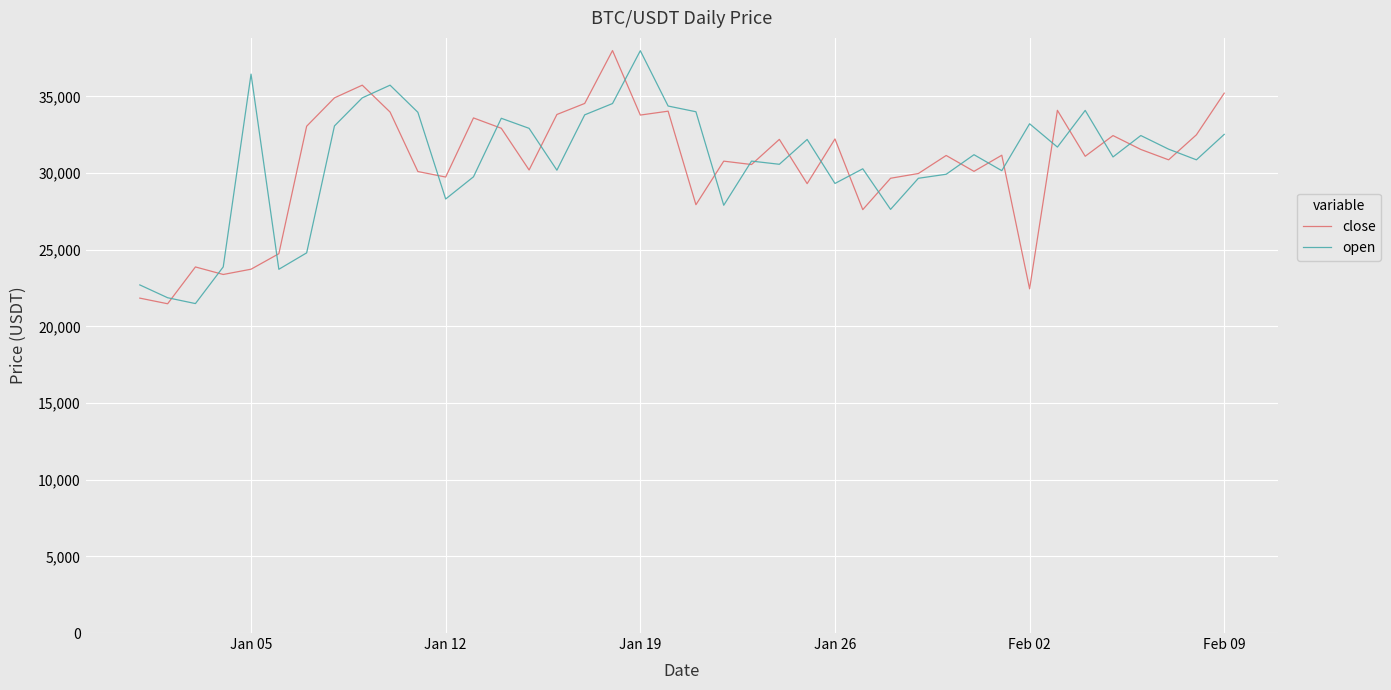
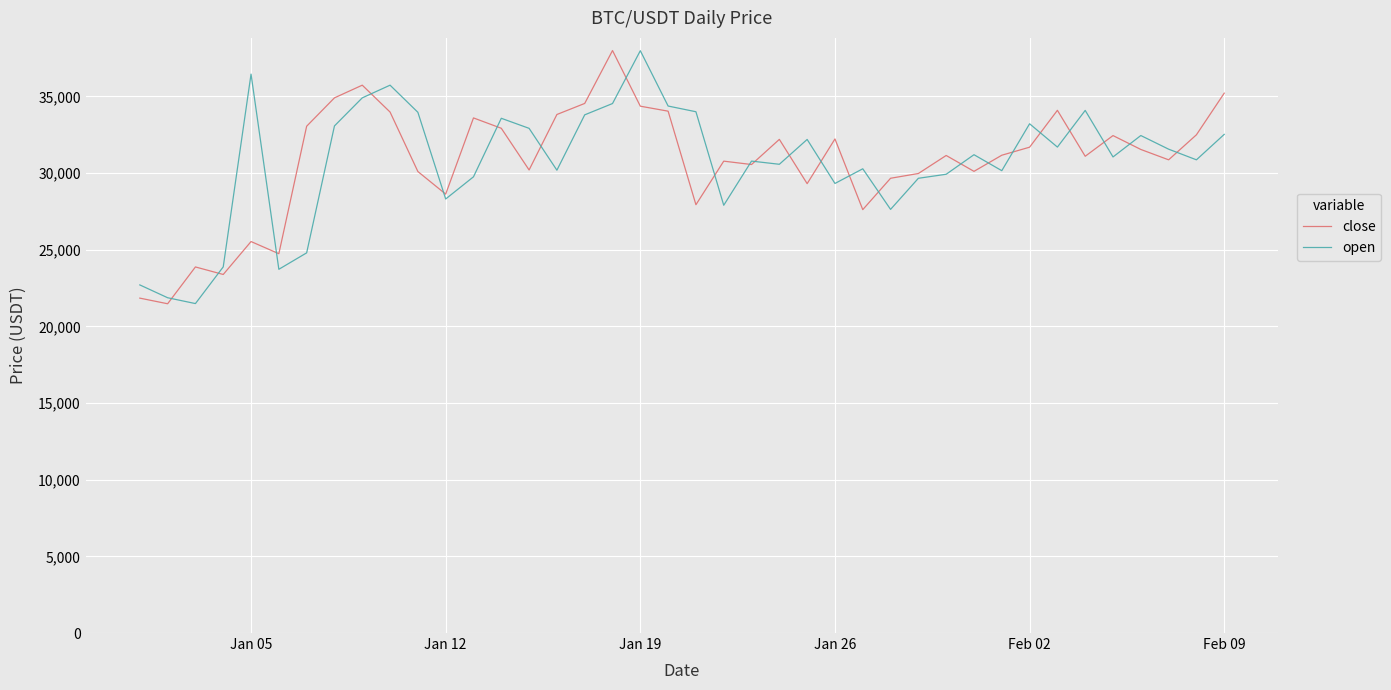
close, Jan 05: 23,700 -> 25,500
close, Jan 12: 29,700 -> 28,600
close, Jan 19: 33,800 -> 34,400
close, Feb 02: 22,500 -> 31,700
